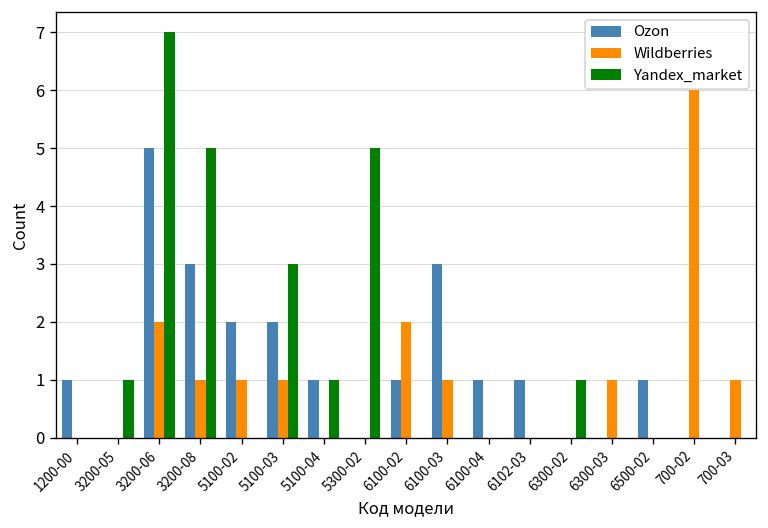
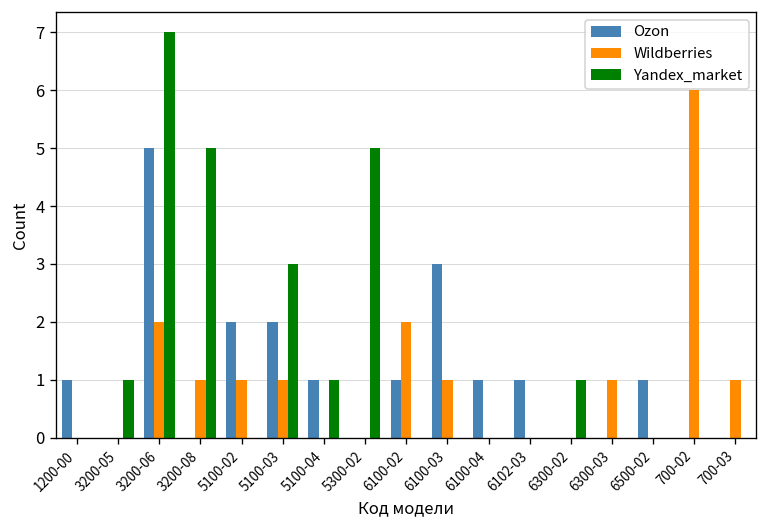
Ozon, 3200-08: 3 -> 0
